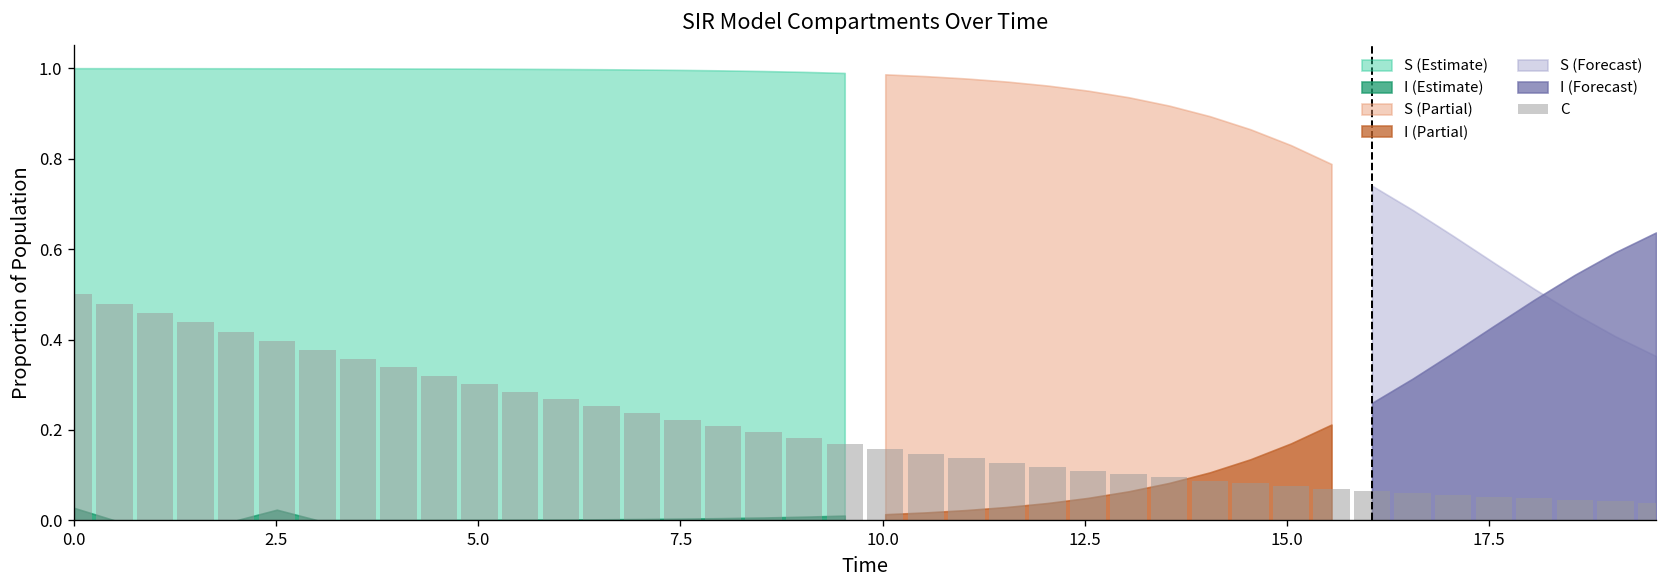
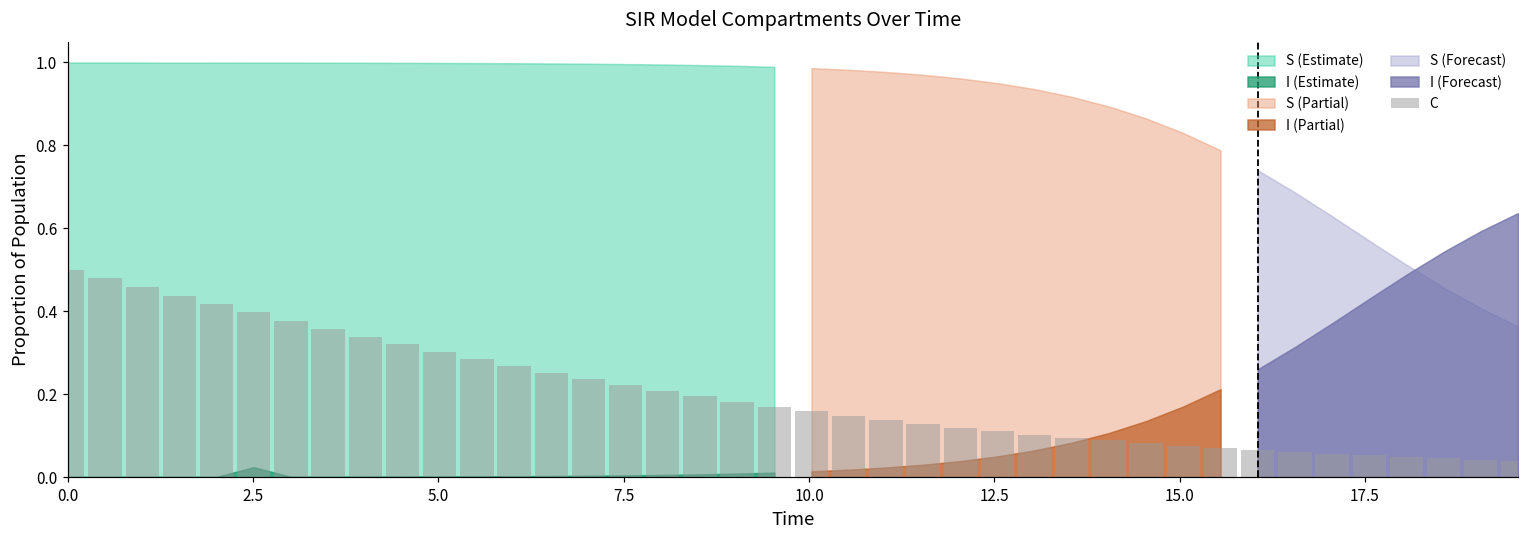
I (Estimate), 0.0: 0.03 -> 0.00
